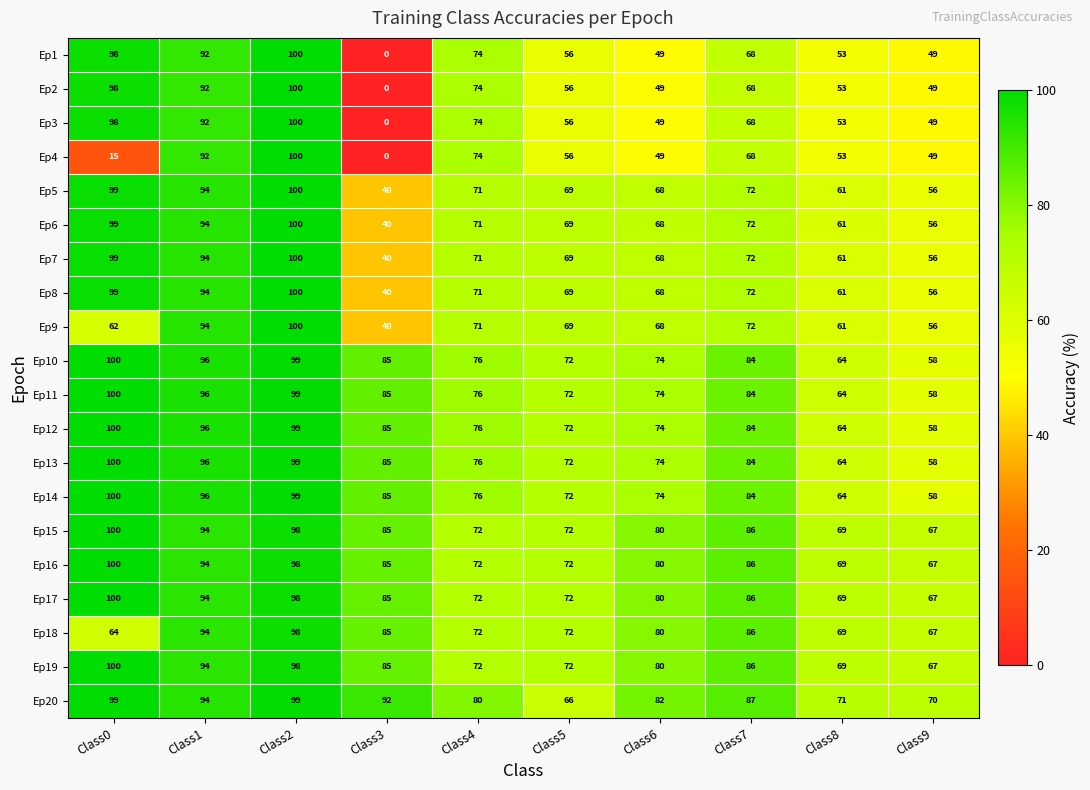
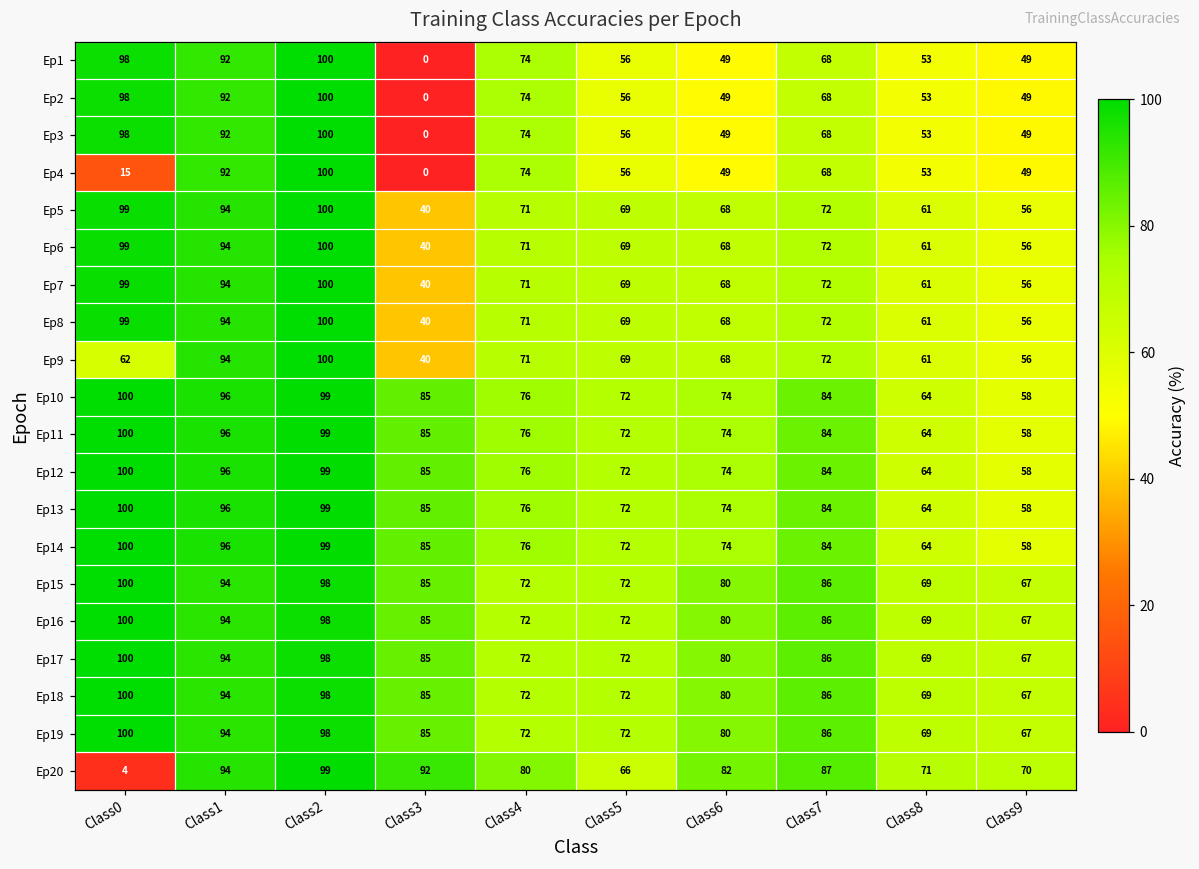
Ep18, Class0: 64 -> 100
Ep20, Class0: 99 -> 4
